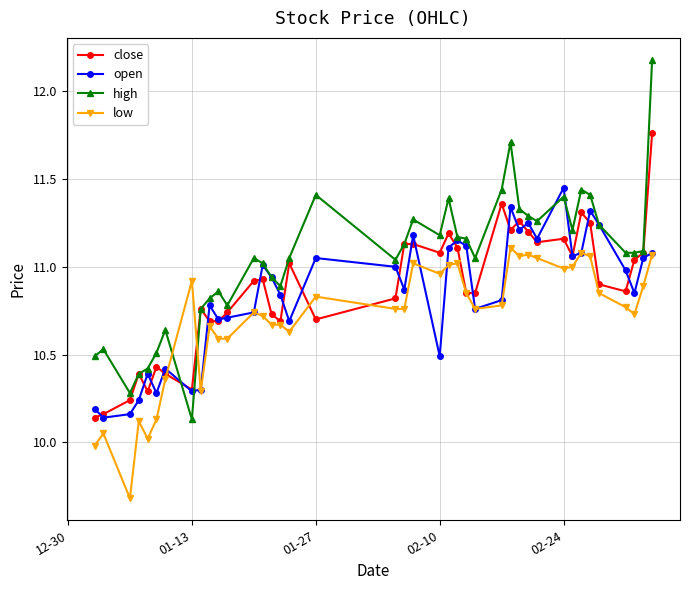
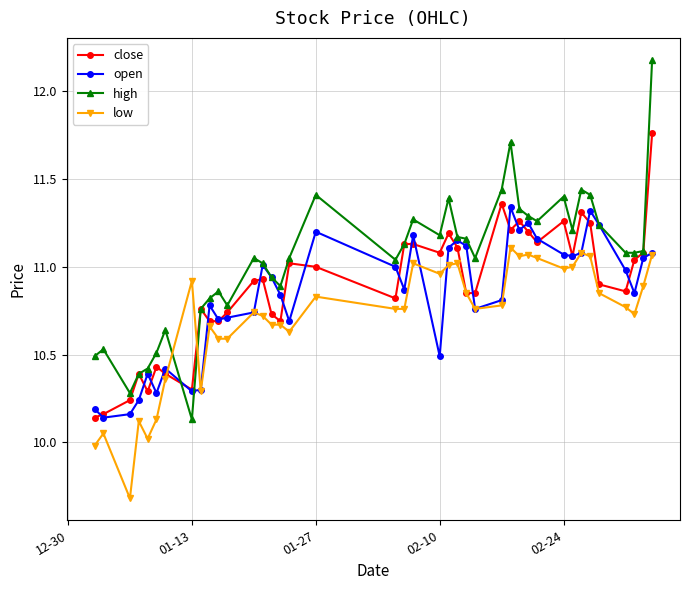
close, 01-27: 10.7 -> 11.0
open, 01-27: 11.05 -> 11.20
close, 02-24: 11.16 -> 11.26
open, 02-24: 11.45 -> 11.07
